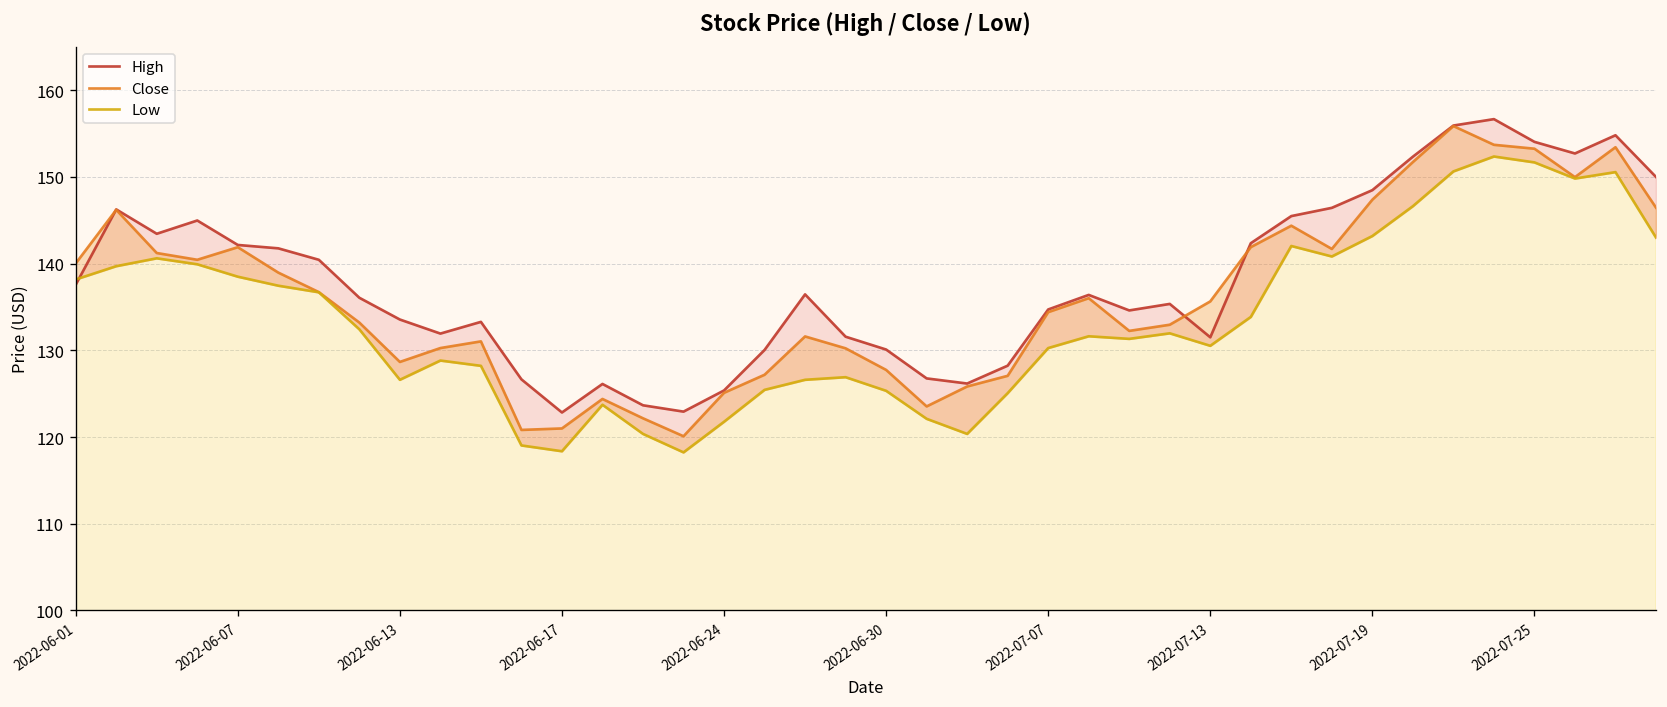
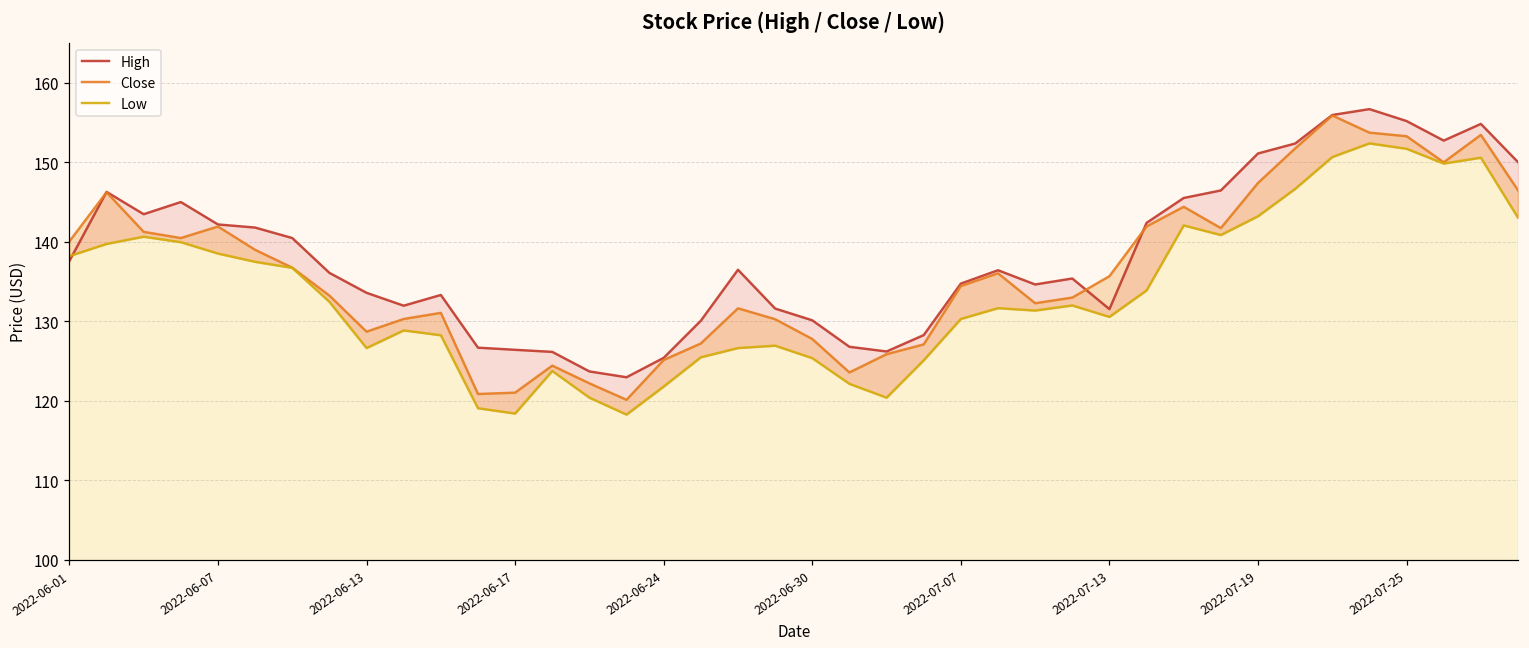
High, 2022-06-17: 123 -> 126
High, 2022-07-19: 148 -> 151
High, 2022-07-25: 154 -> 155
